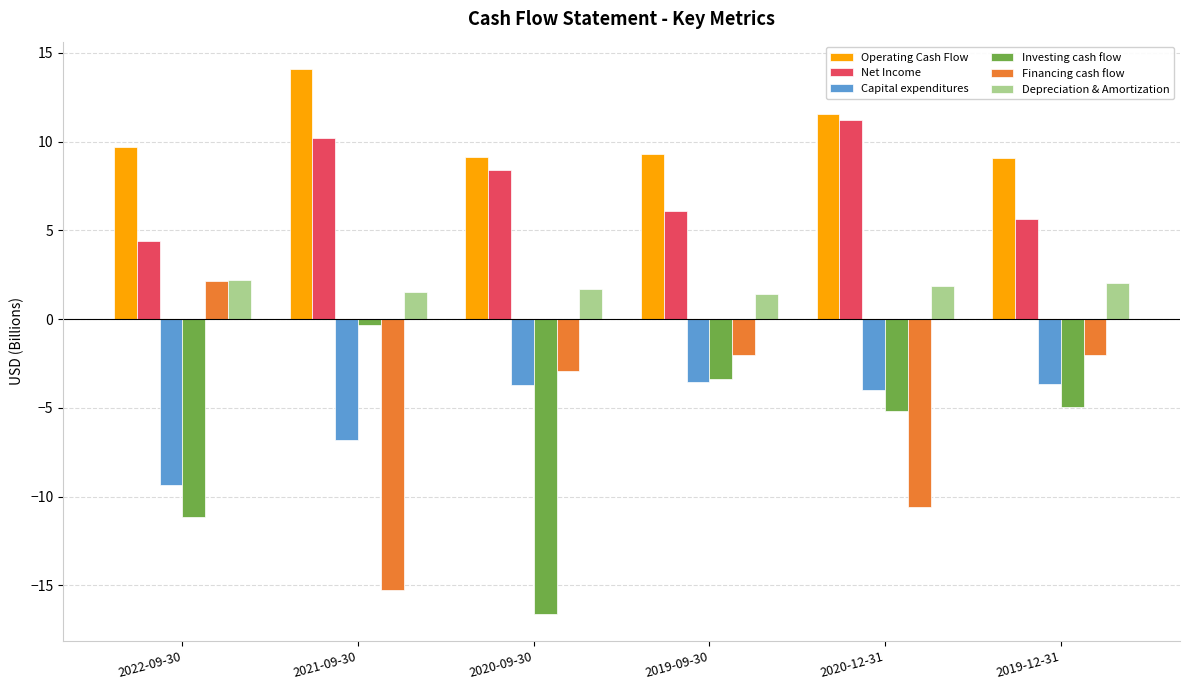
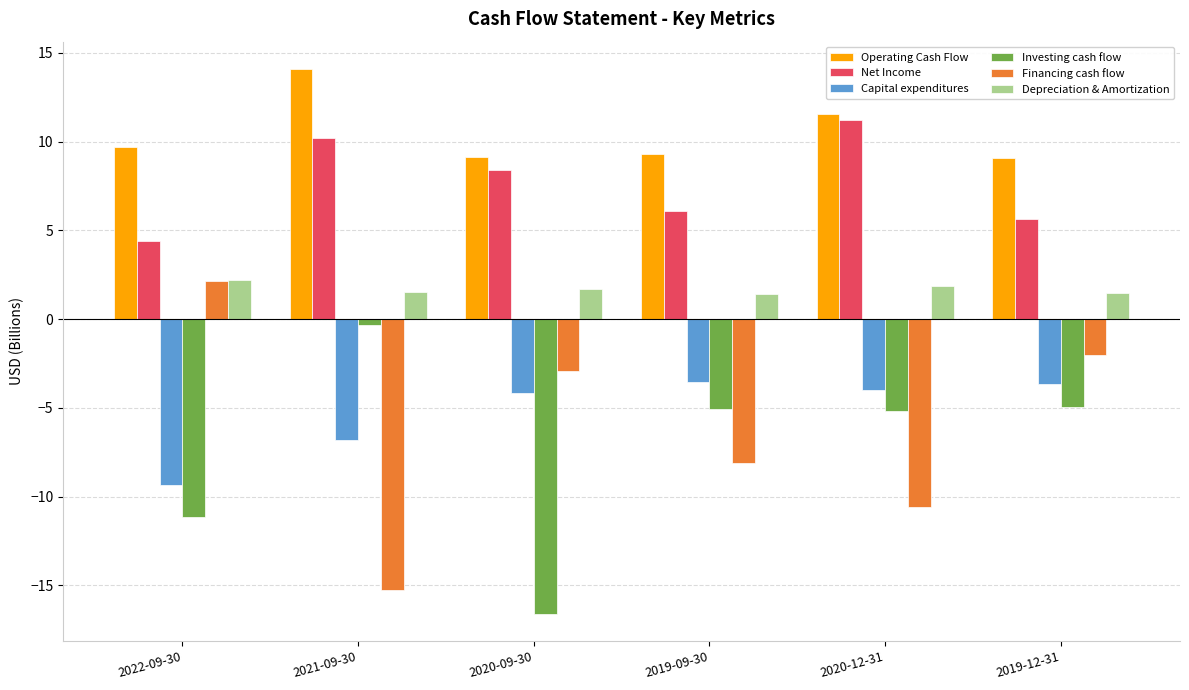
Capital expenditures, 2020-09-30: -3.7 -> -4.2
Investing cash flow, 2019-09-30: -3.4 -> -5.1
Financing cash flow, 2019-09-30: -2.0 -> -8.1
Depreciation & Amortization, 2019-12-31: 2.0 -> 1.5
